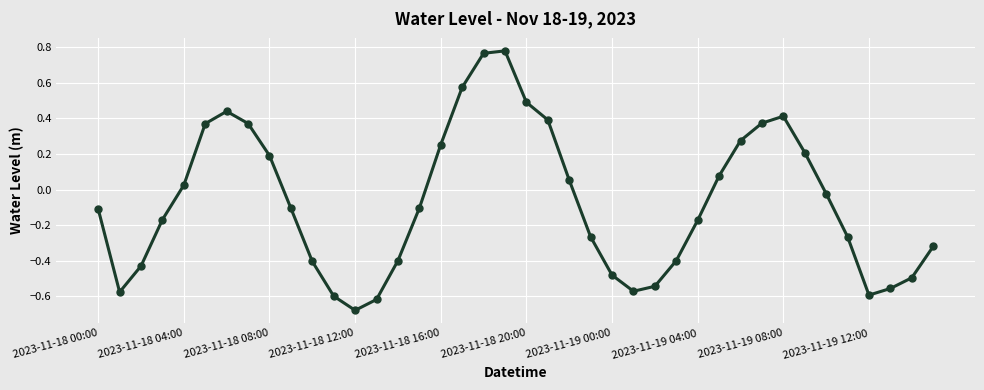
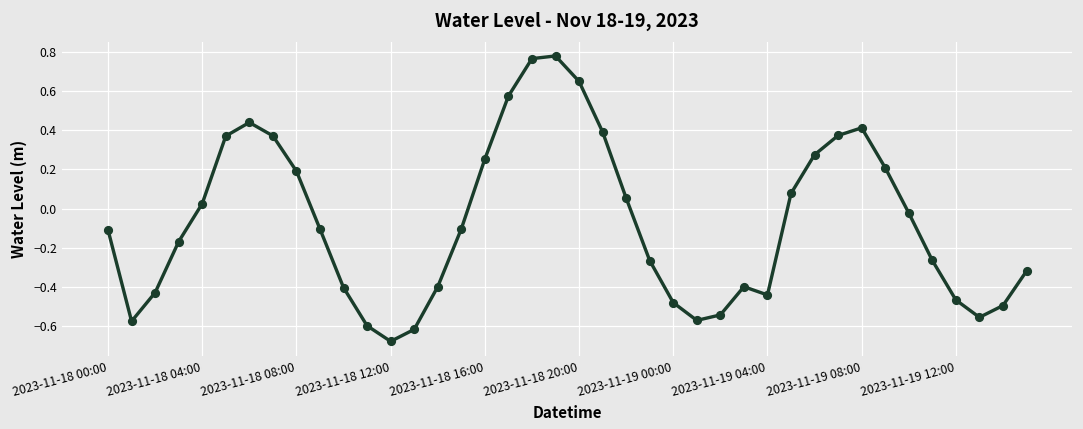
2023-11-18 20:00: 0.49 -> 0.65
2023-11-19 04:00: -0.17 -> -0.44
2023-11-19 12:00: -0.59 -> -0.47
